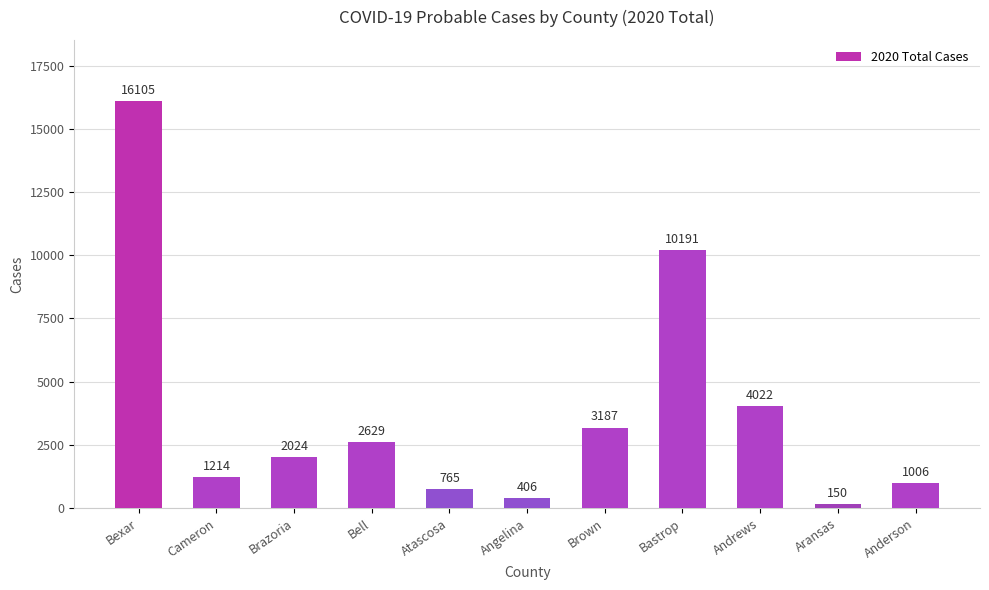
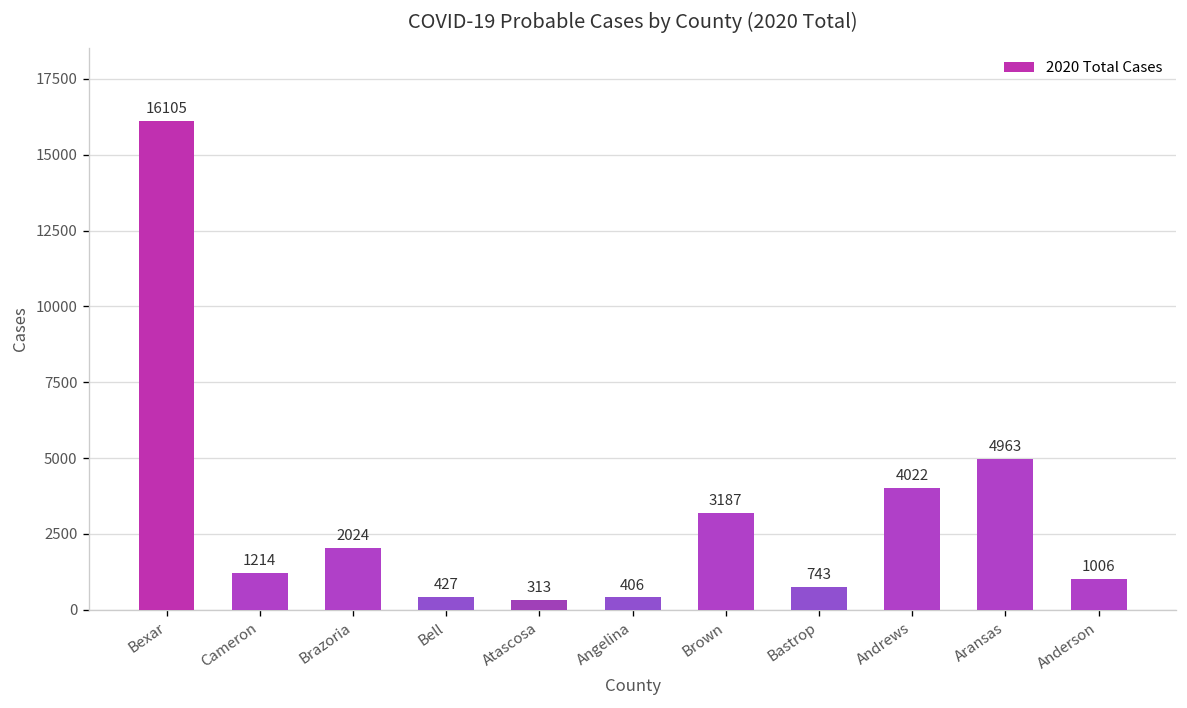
Bell: 2629 -> 427
Atascosa: 765 -> 313
Bastrop: 10191 -> 743
Aransas: 150 -> 4963
